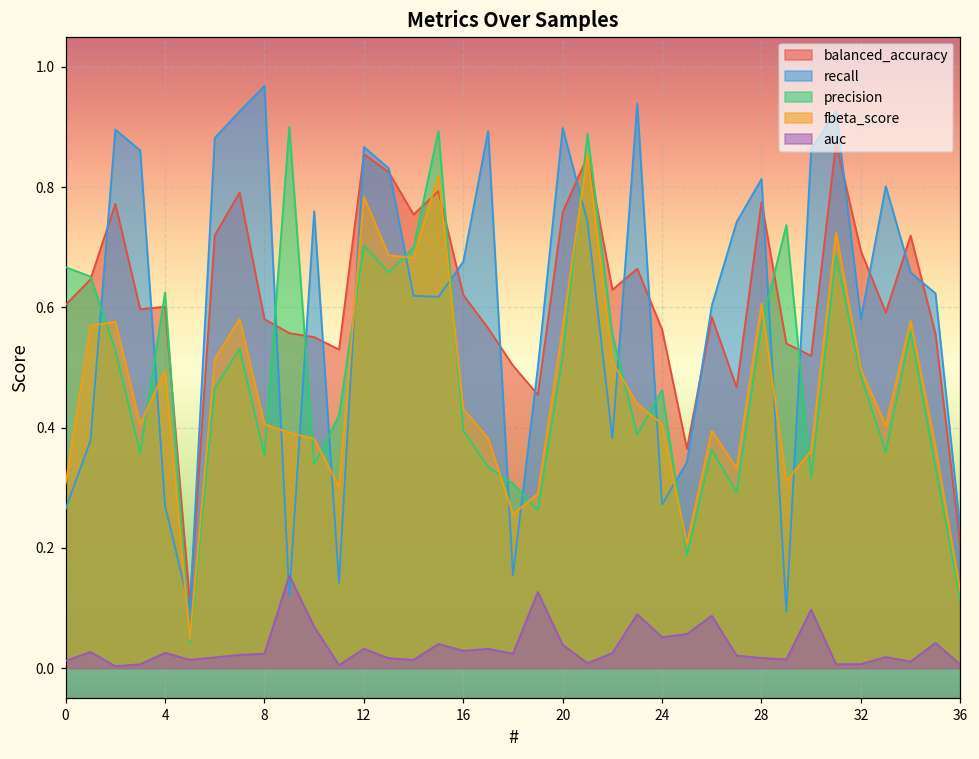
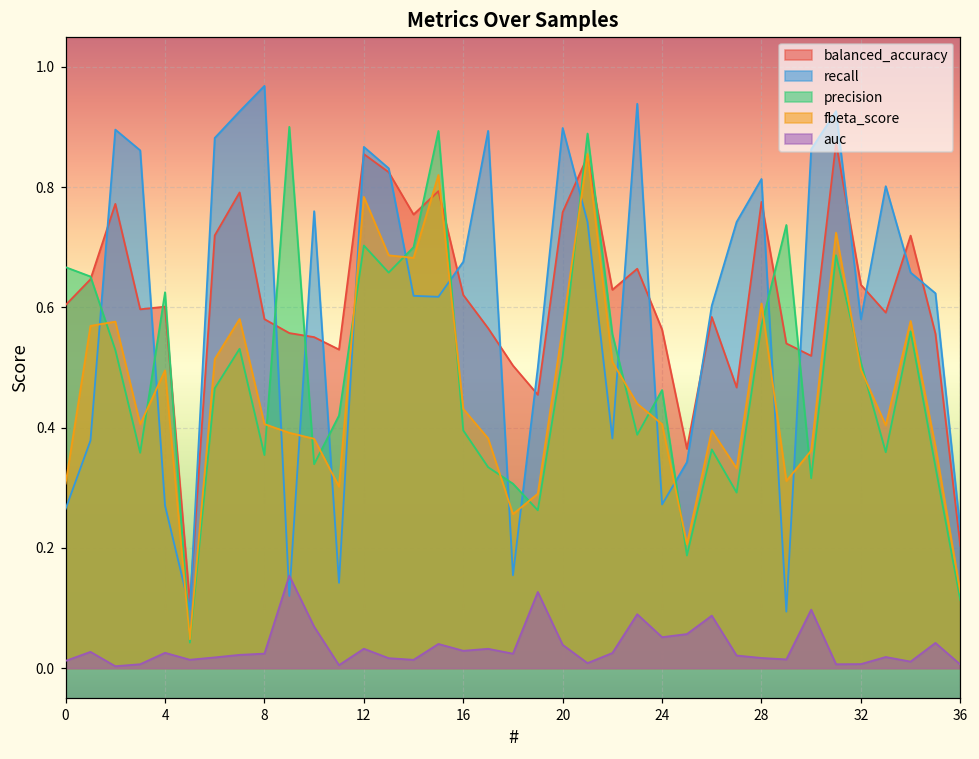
balanced_accuracy, 32: 0.69 -> 0.64
precision, 32: 0.49 -> 0.51
